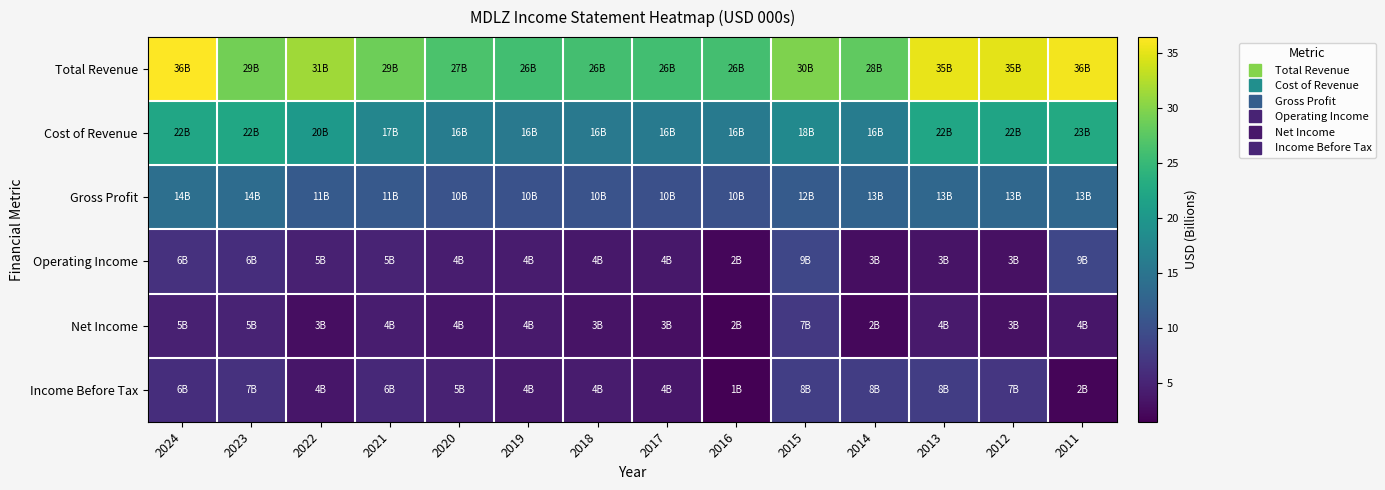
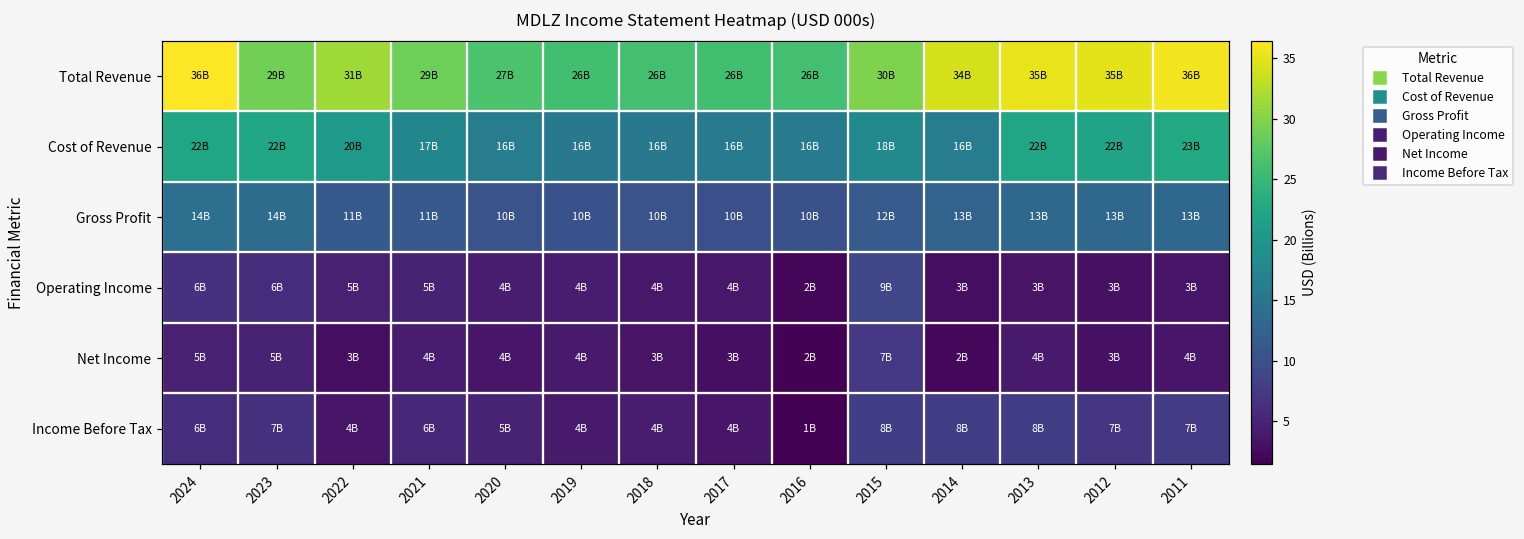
Total Revenue, 2014: 28B -> 34B
Operating Income, 2011: 9B -> 3B
Income Before Tax, 2011: 2B -> 7B
